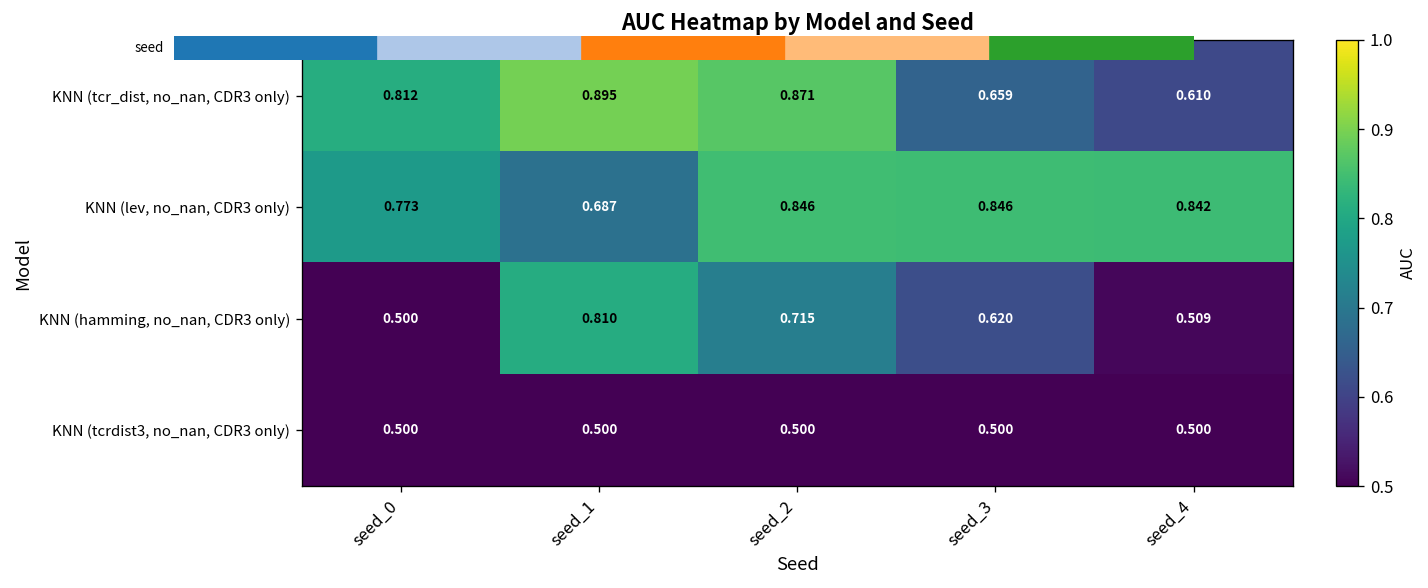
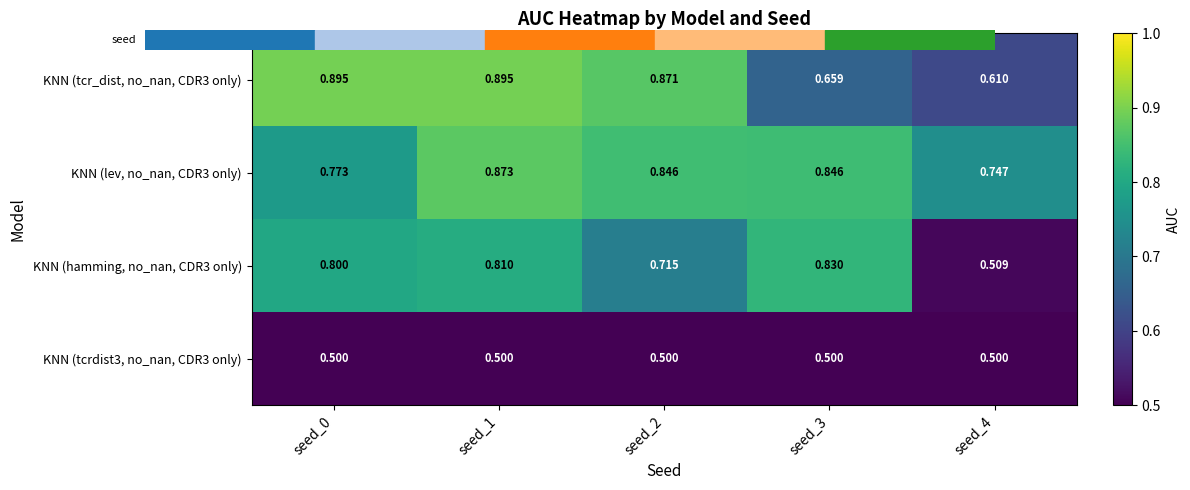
KNN (tcr_dist, no_nan, CDR3 only), seed_0: 0.812 -> 0.895
KNN (lev, no_nan, CDR3 only), seed_1: 0.687 -> 0.873
KNN (lev, no_nan, CDR3 only), seed_4: 0.842 -> 0.747
KNN (hamming, no_nan, CDR3 only), seed_0: 0.500 -> 0.800
KNN (hamming, no_nan, CDR3 only), seed_3: 0.620 -> 0.830
